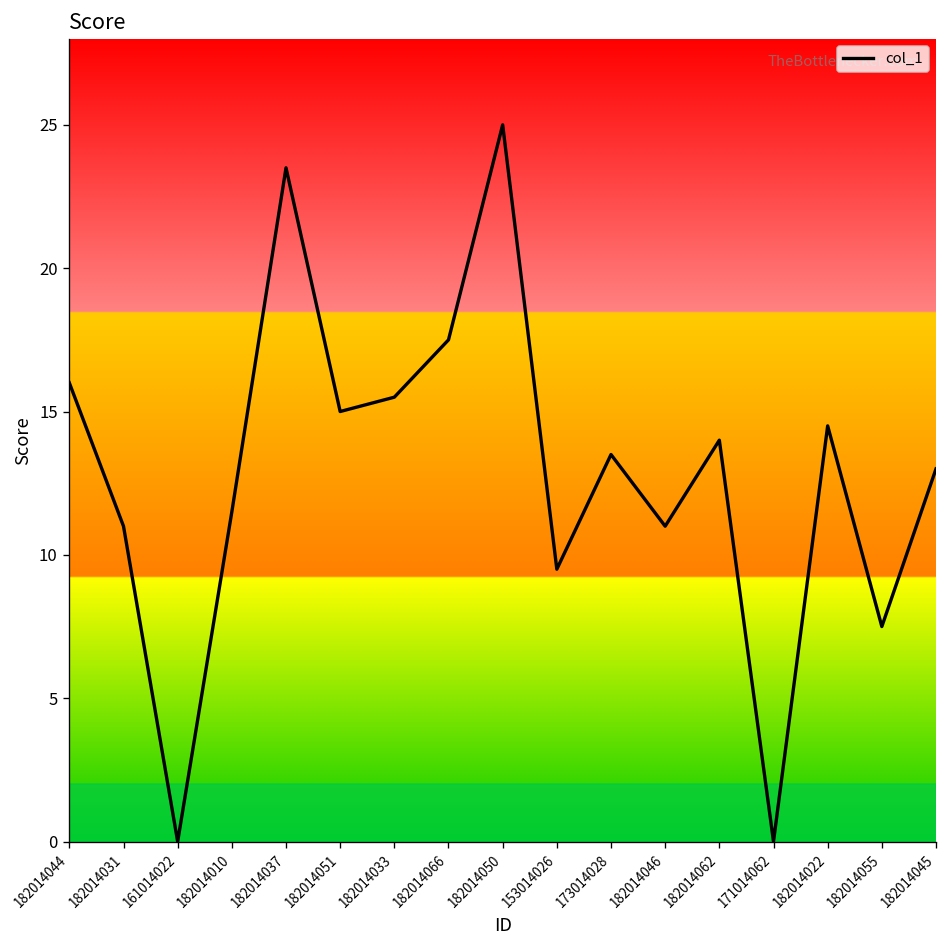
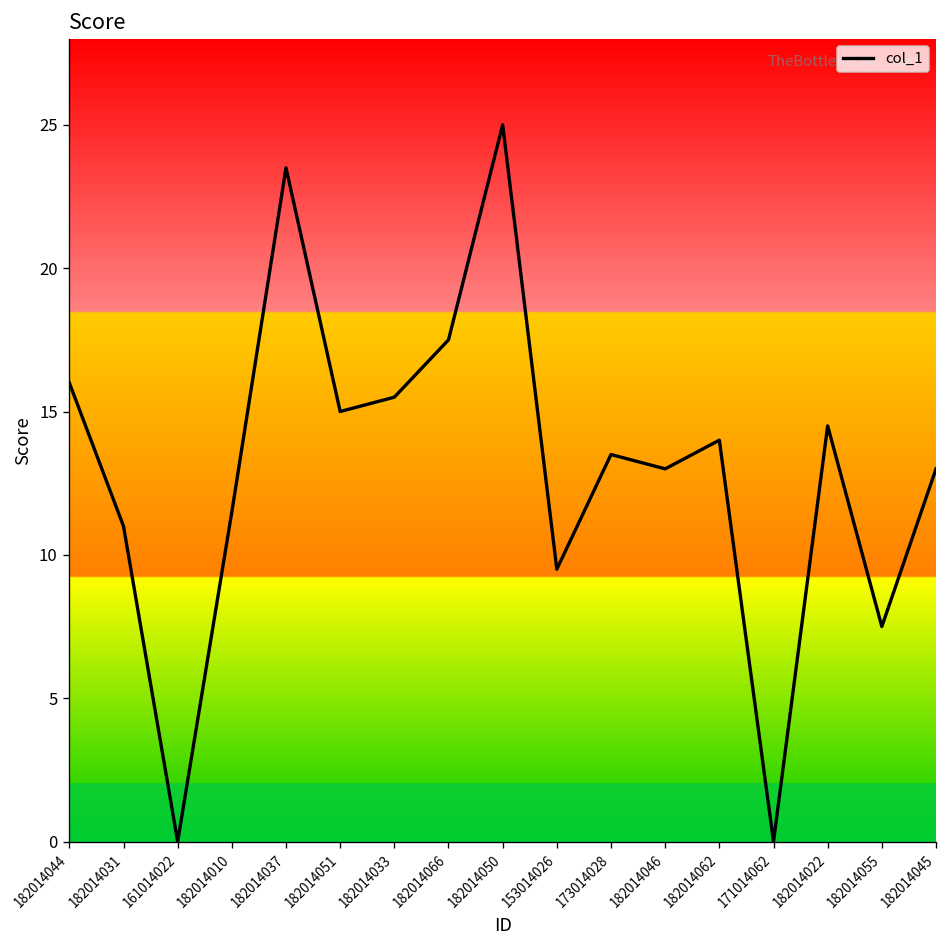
182014046: 11 -> 13
